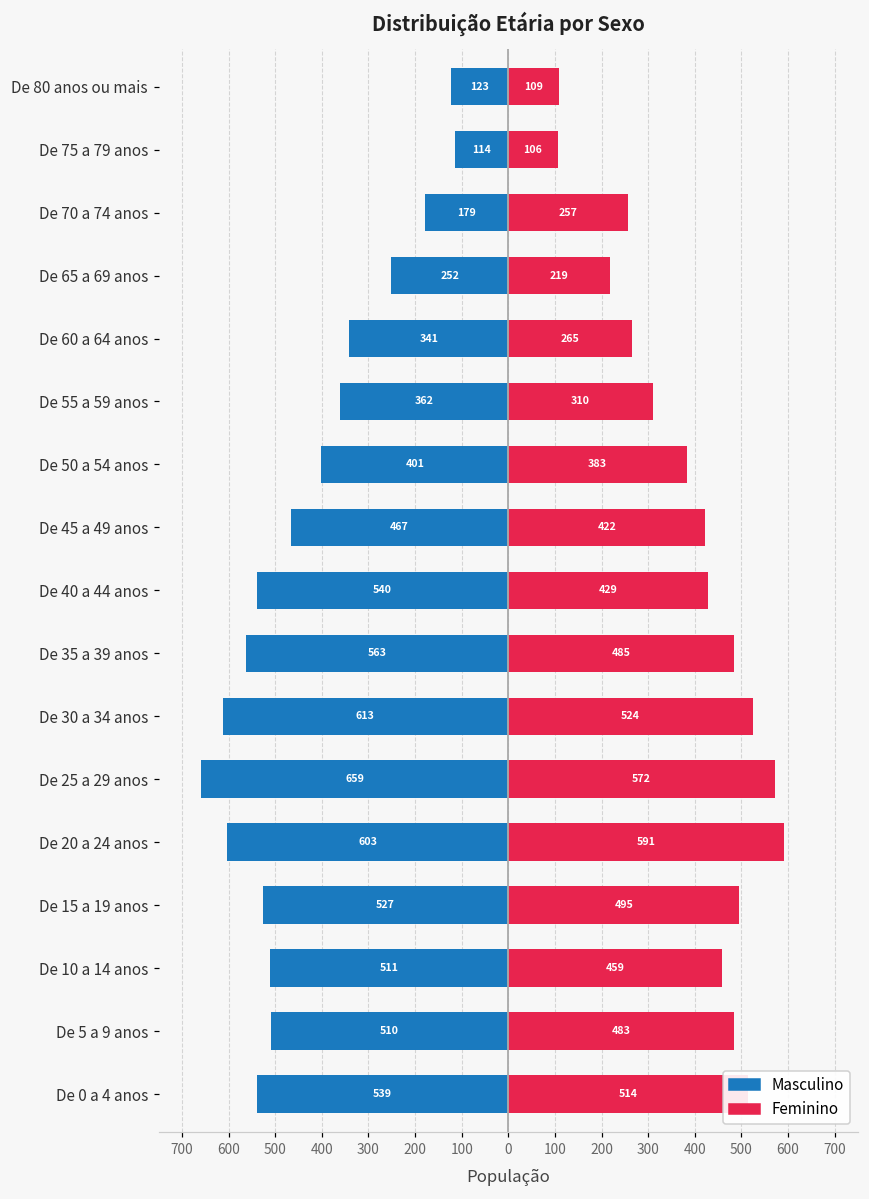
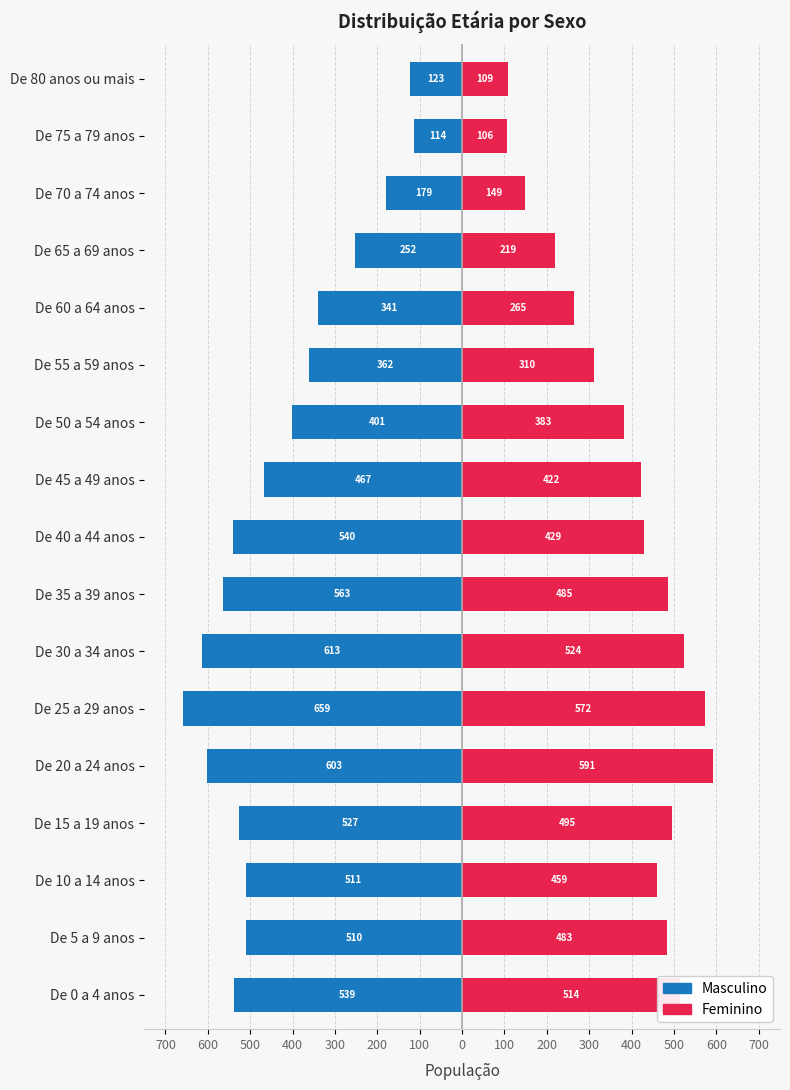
Feminino, De 70 a 74 anos: 257 -> 149
